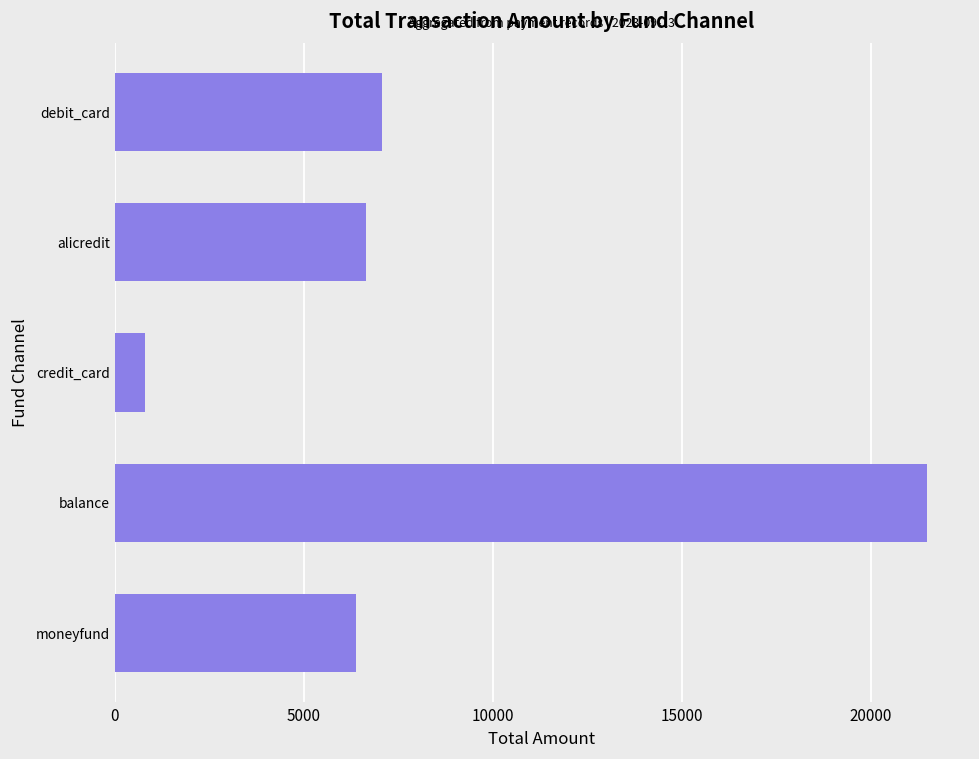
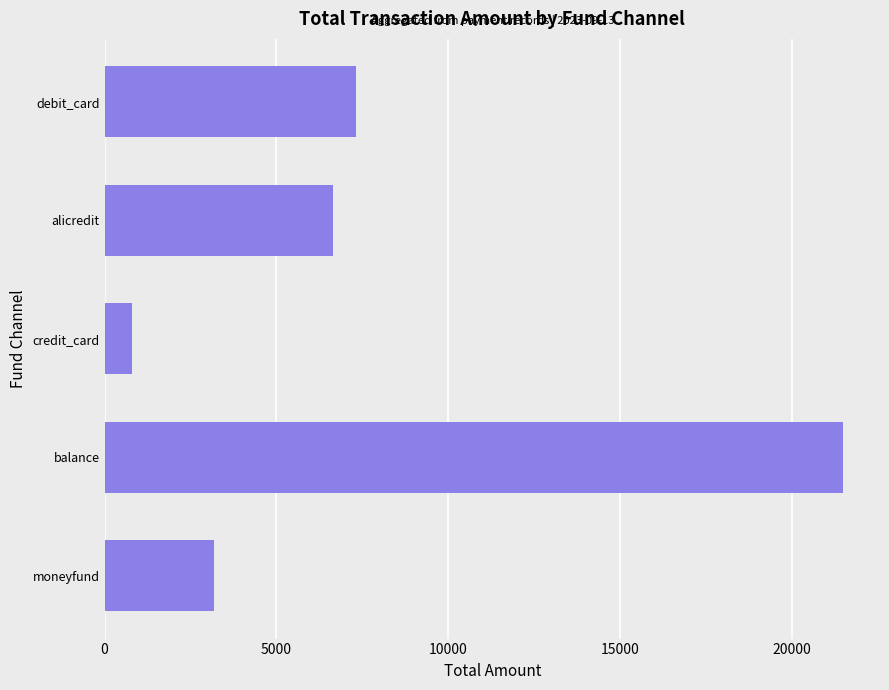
debit_card: 7100 -> 7300
moneyfund: 6400 -> 3200
